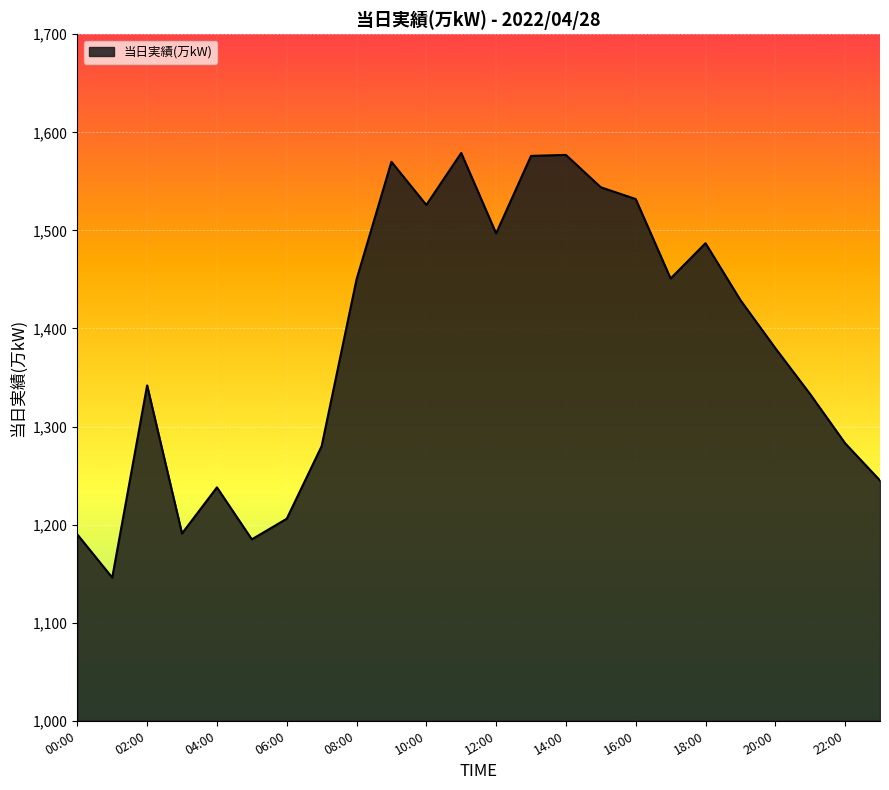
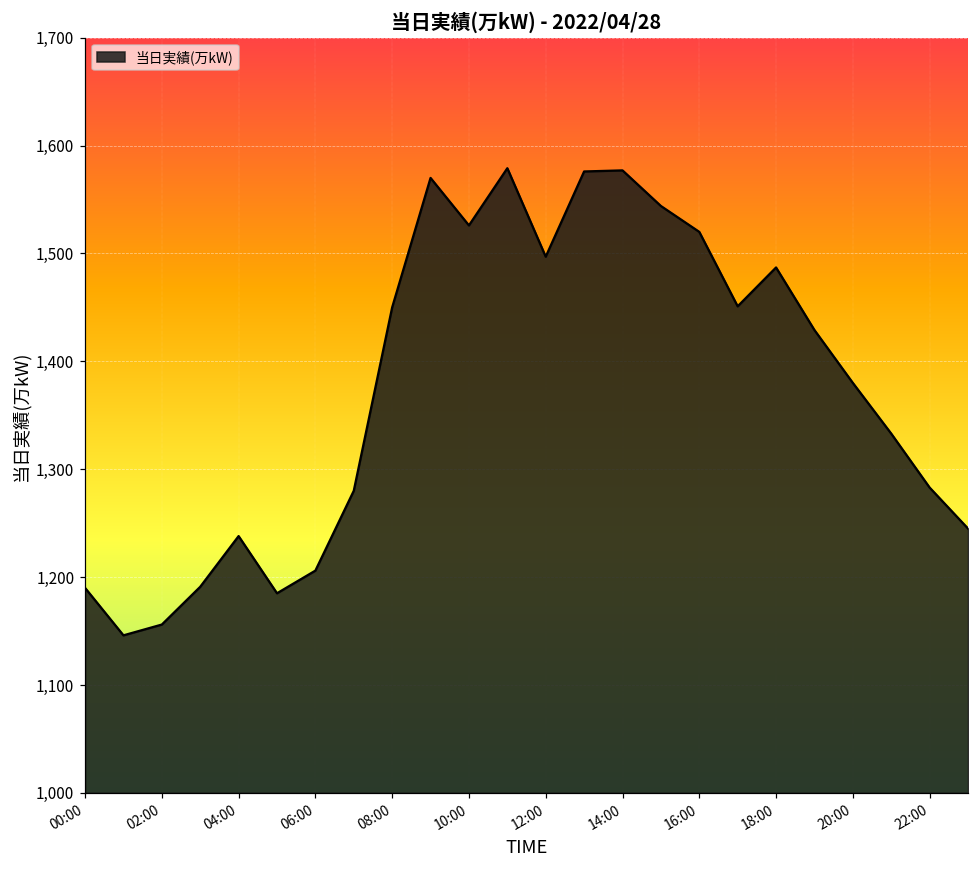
02:00: 1,340 -> 1,160
16:00: 1,530 -> 1,520
